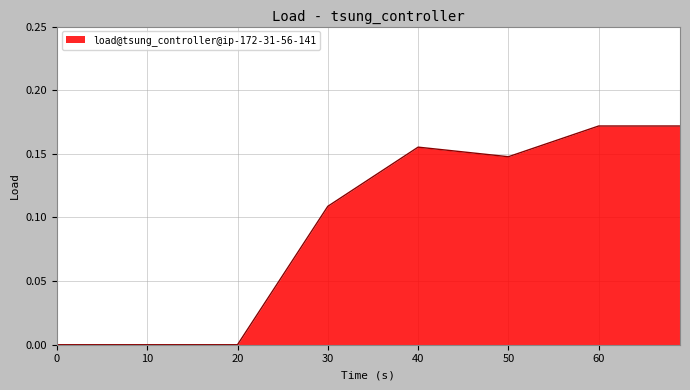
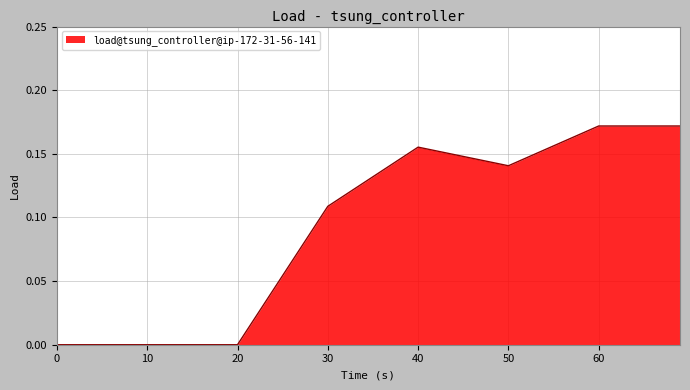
50: 0.148 -> 0.141
